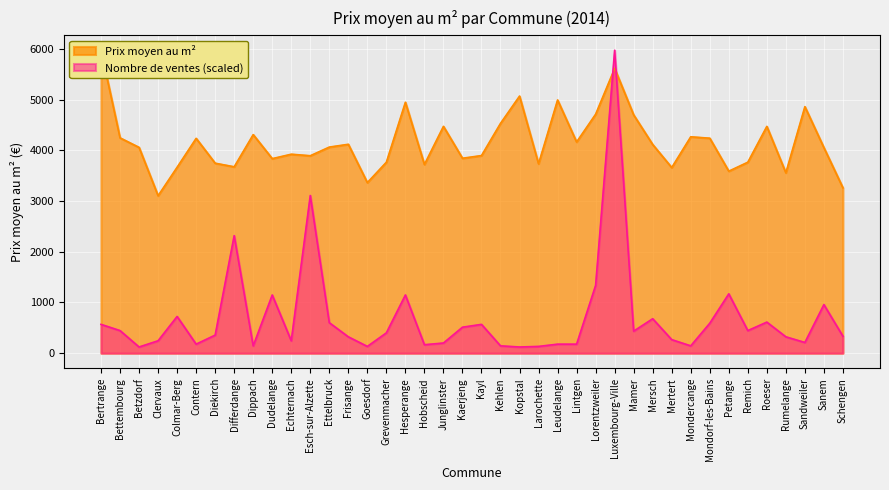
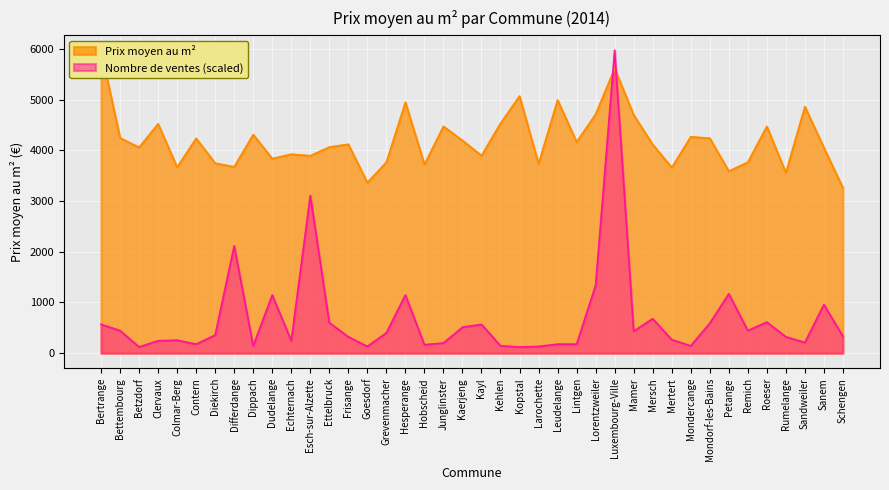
Prix moyen au m², Clervaux: 3100 -> 4500
Nombre de ventes (scaled), Colmar-Berg: 700 -> 300
Nombre de ventes (scaled), Differdange: 2300 -> 2100
Prix moyen au m², Kaerjeng: 3800 -> 4200
